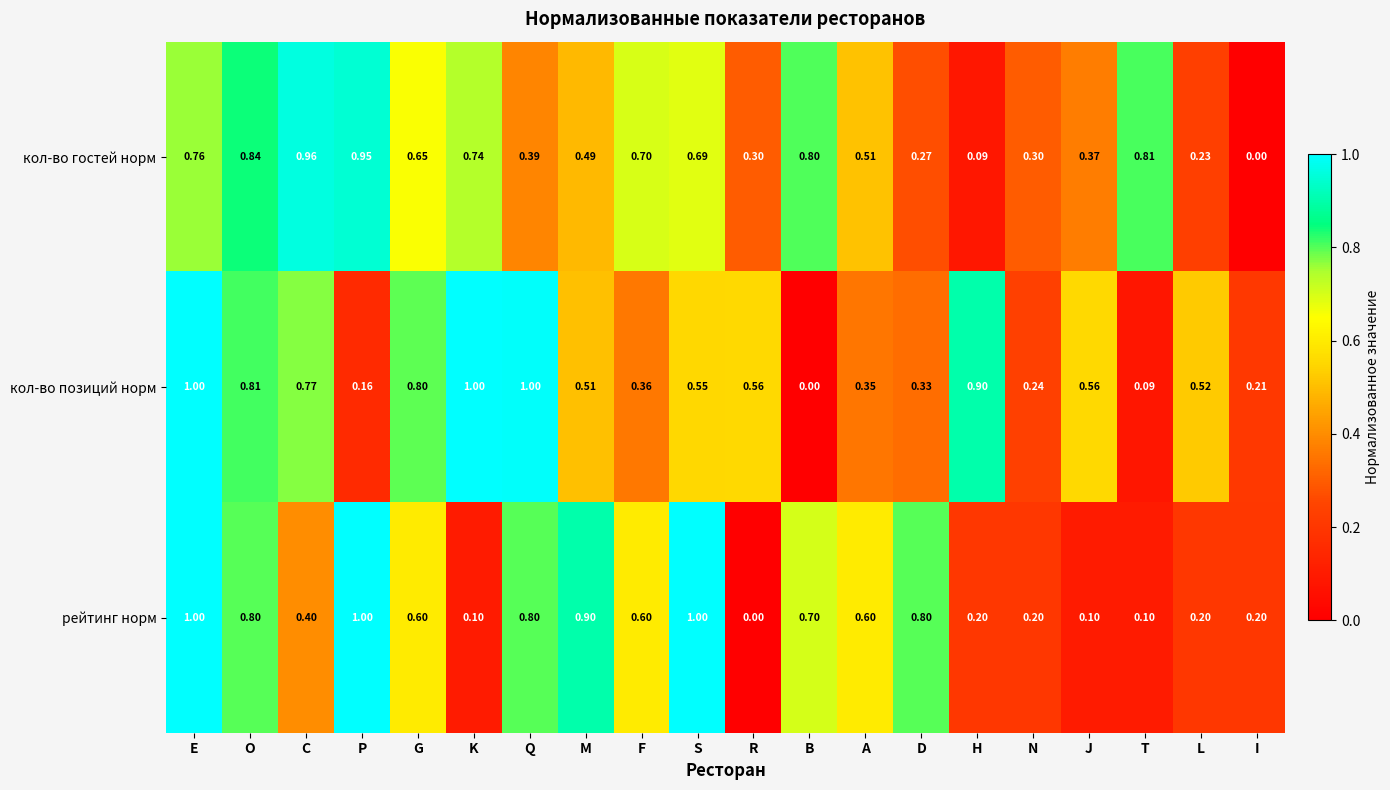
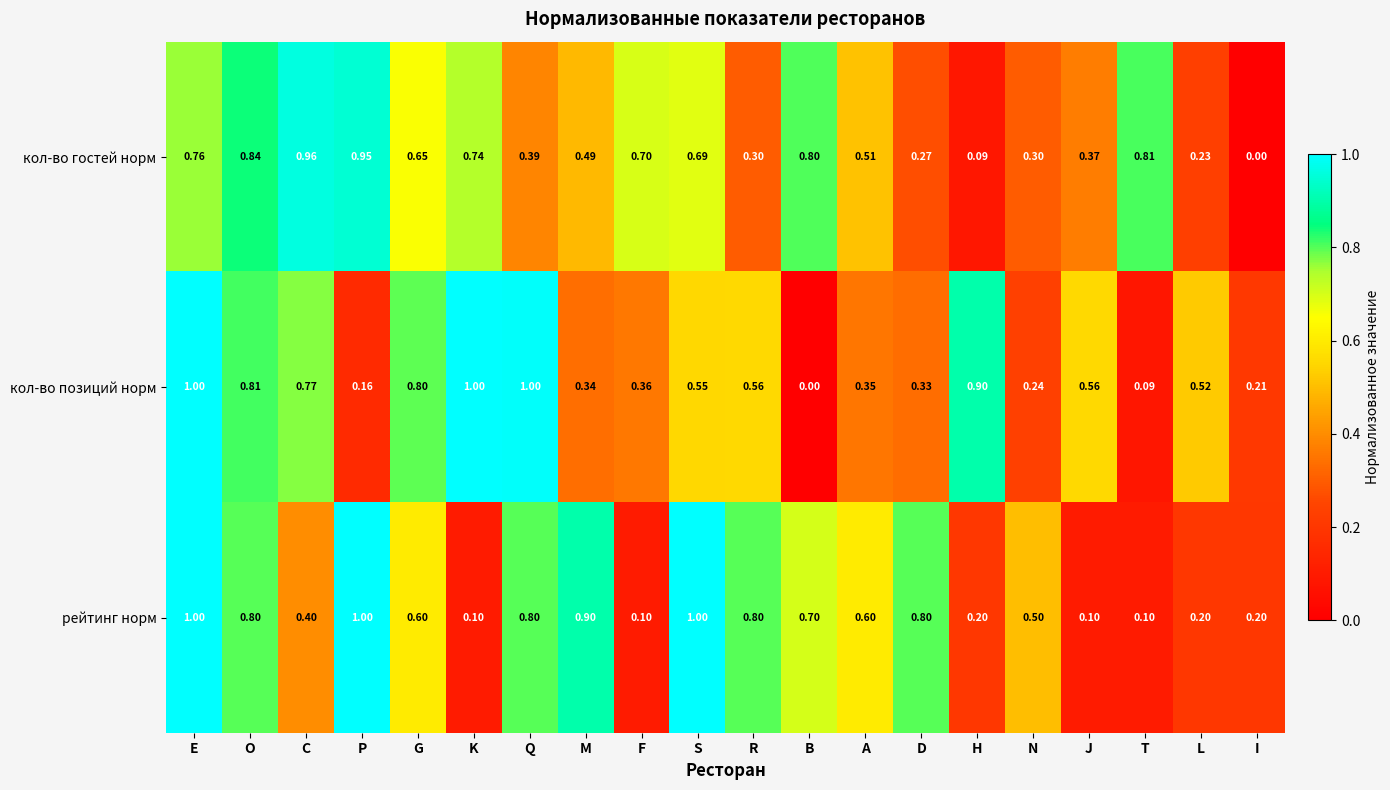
кол-во позиций норм, M: 0.51 -> 0.34
рейтинг норм, F: 0.60 -> 0.10
рейтинг норм, R: 0.00 -> 0.80
рейтинг норм, N: 0.20 -> 0.50
